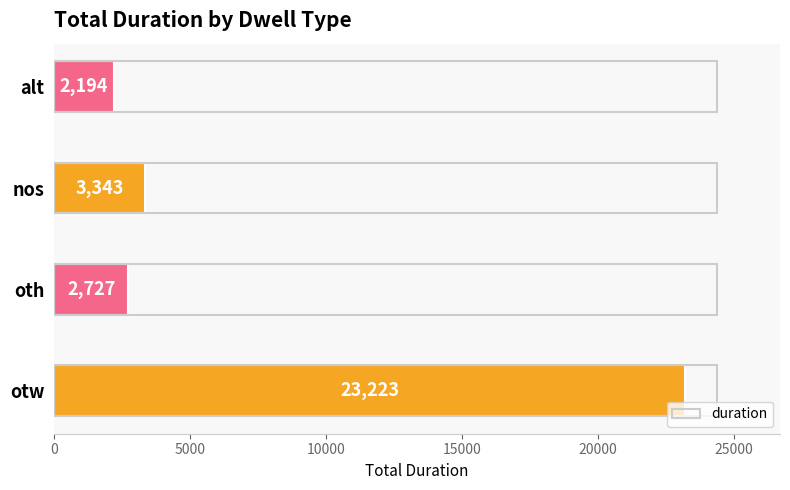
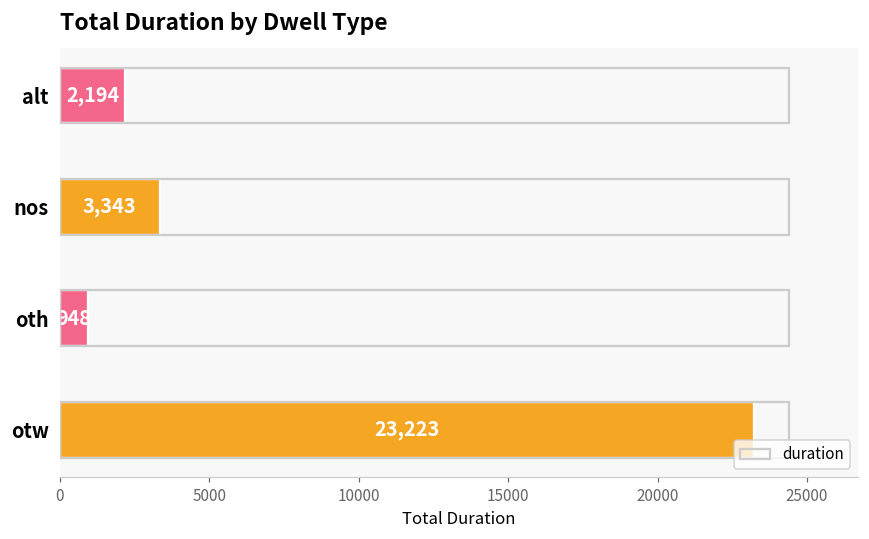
oth: 2,727 -> 948
